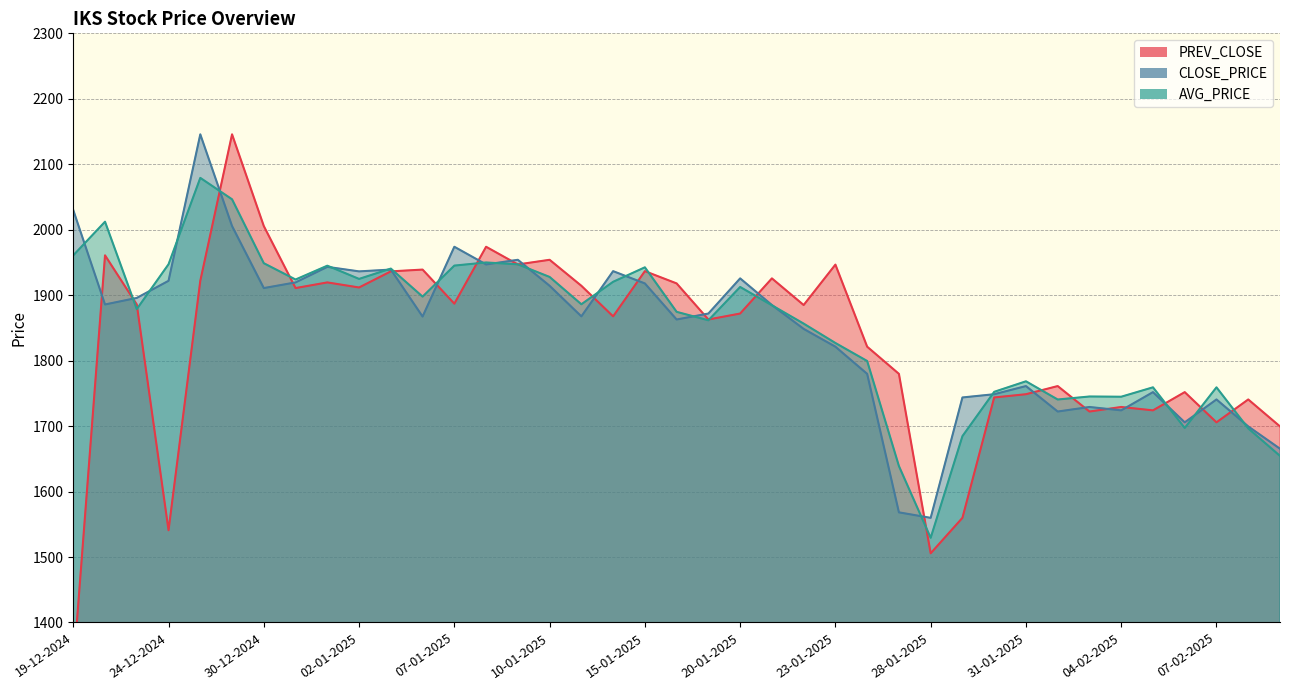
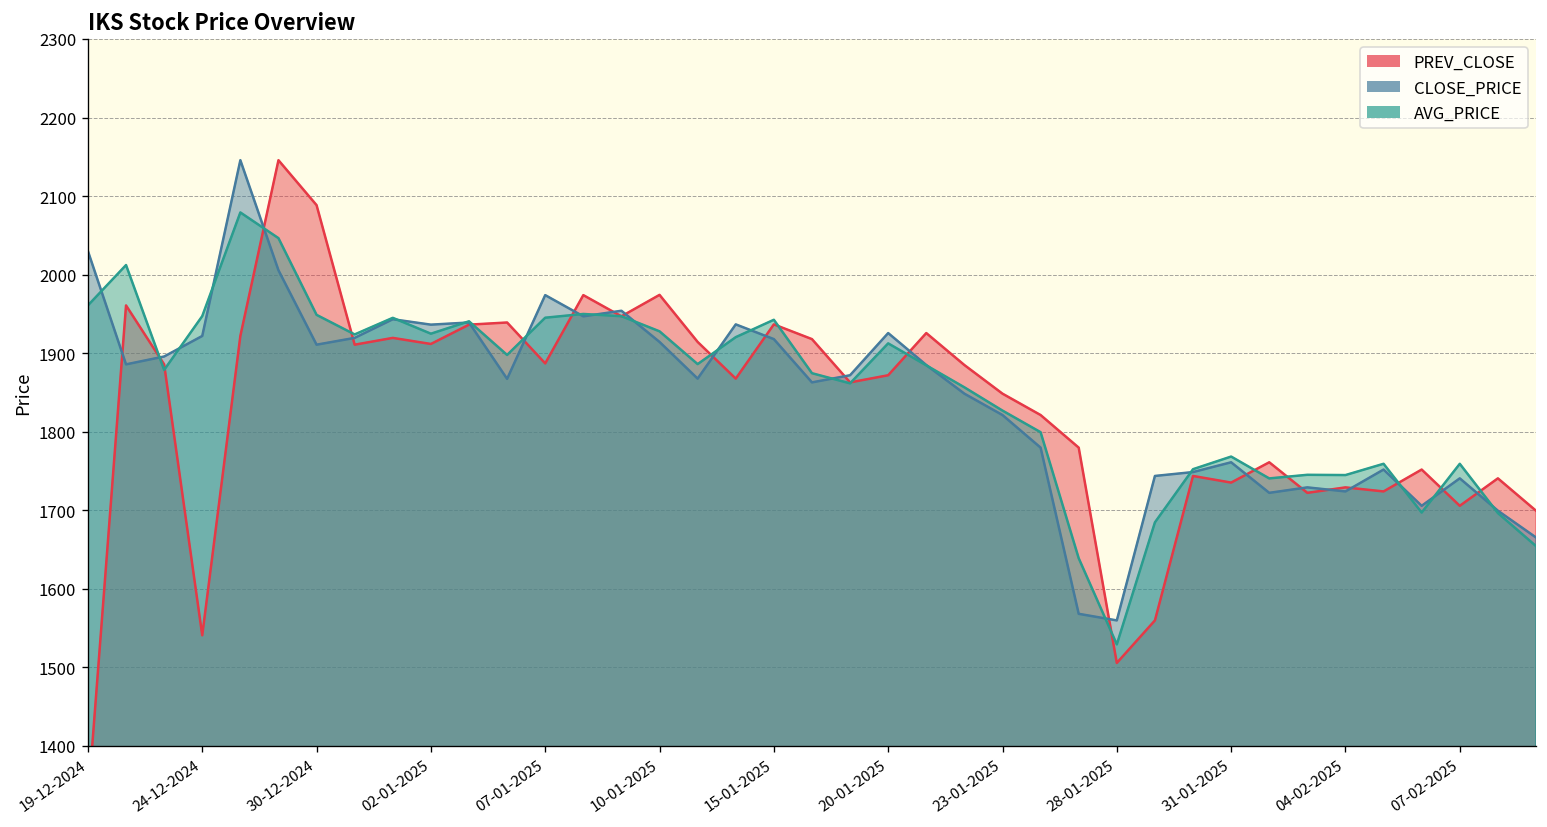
PREV_CLOSE, 30-12-2024: 2010 -> 2090
PREV_CLOSE, 10-01-2025: 1950 -> 1970
PREV_CLOSE, 23-01-2025: 1950 -> 1850
PREV_CLOSE, 31-01-2025: 1750 -> 1740
